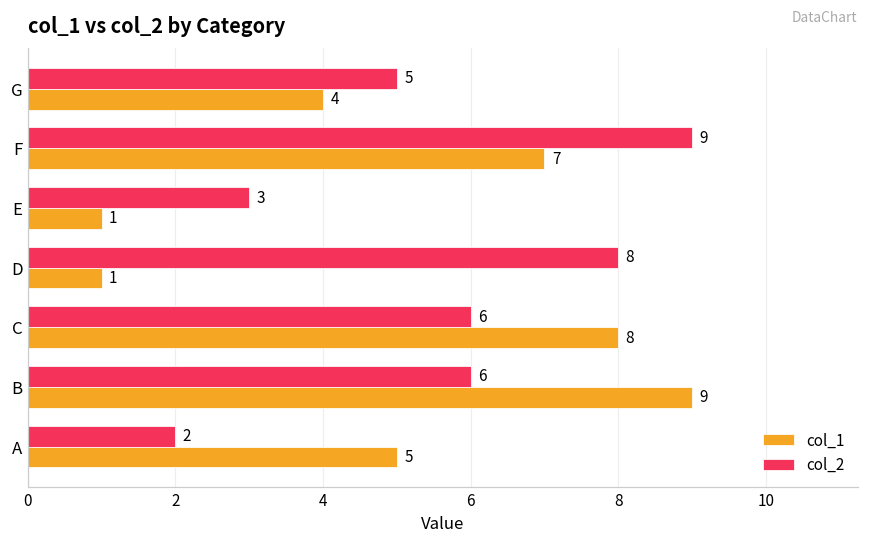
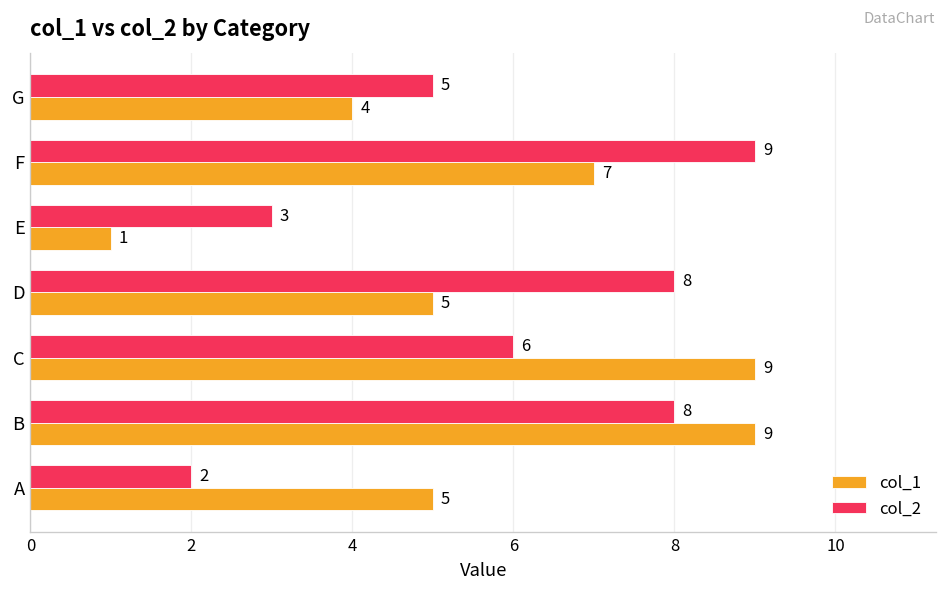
col_1, D: 1 -> 5
col_1, C: 8 -> 9
col_2, B: 6 -> 8
